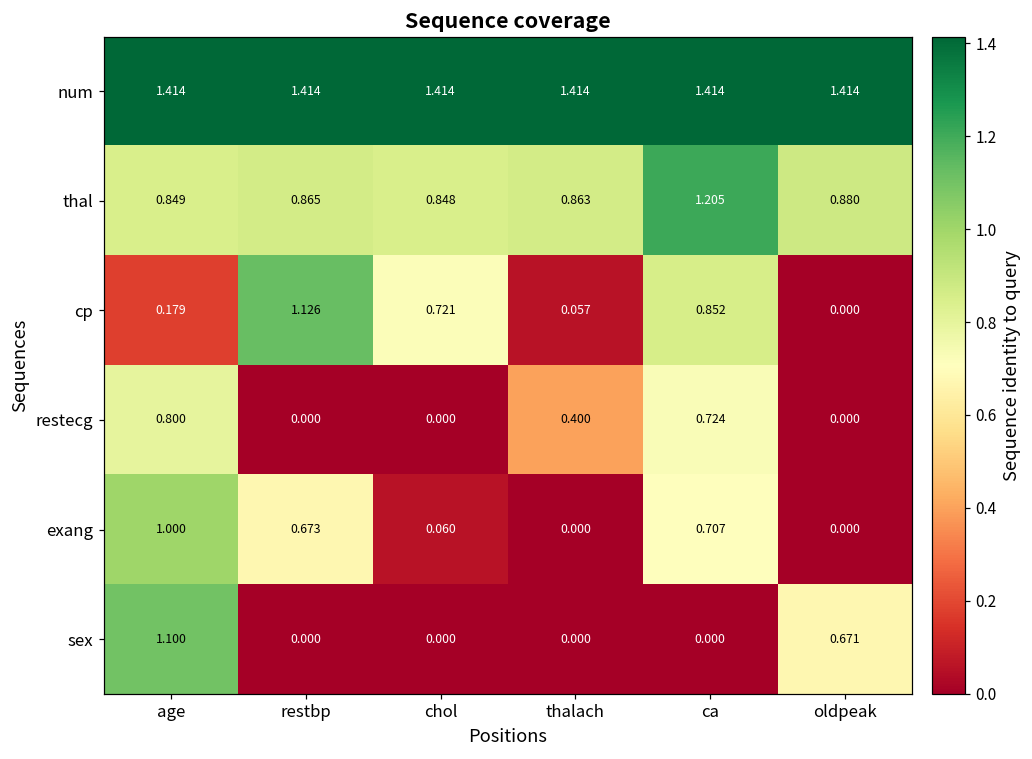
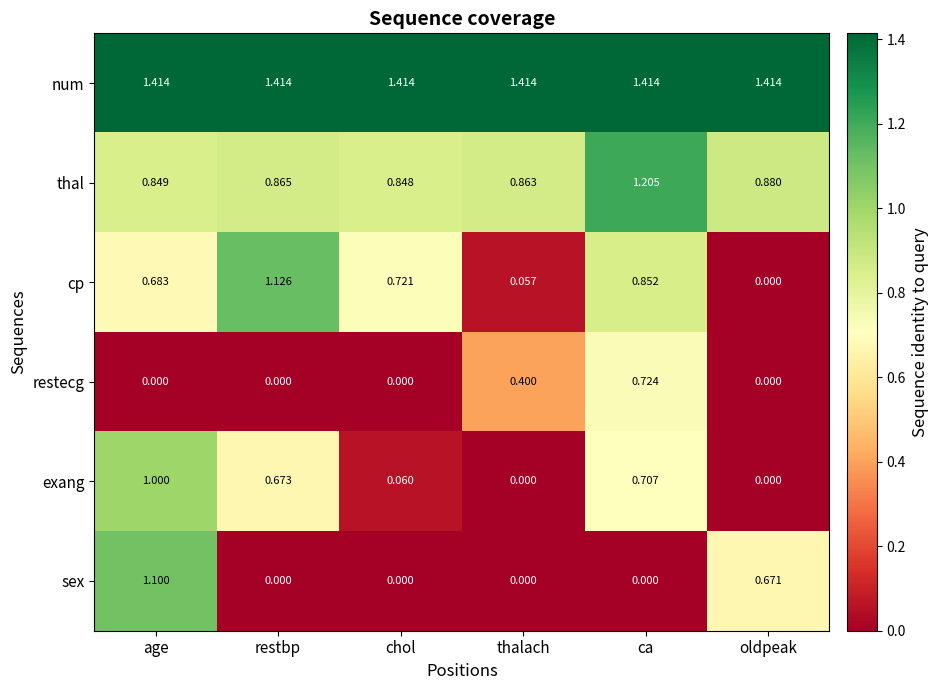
cp, age: 0.179 -> 0.683
restecg, age: 0.800 -> 0.000
